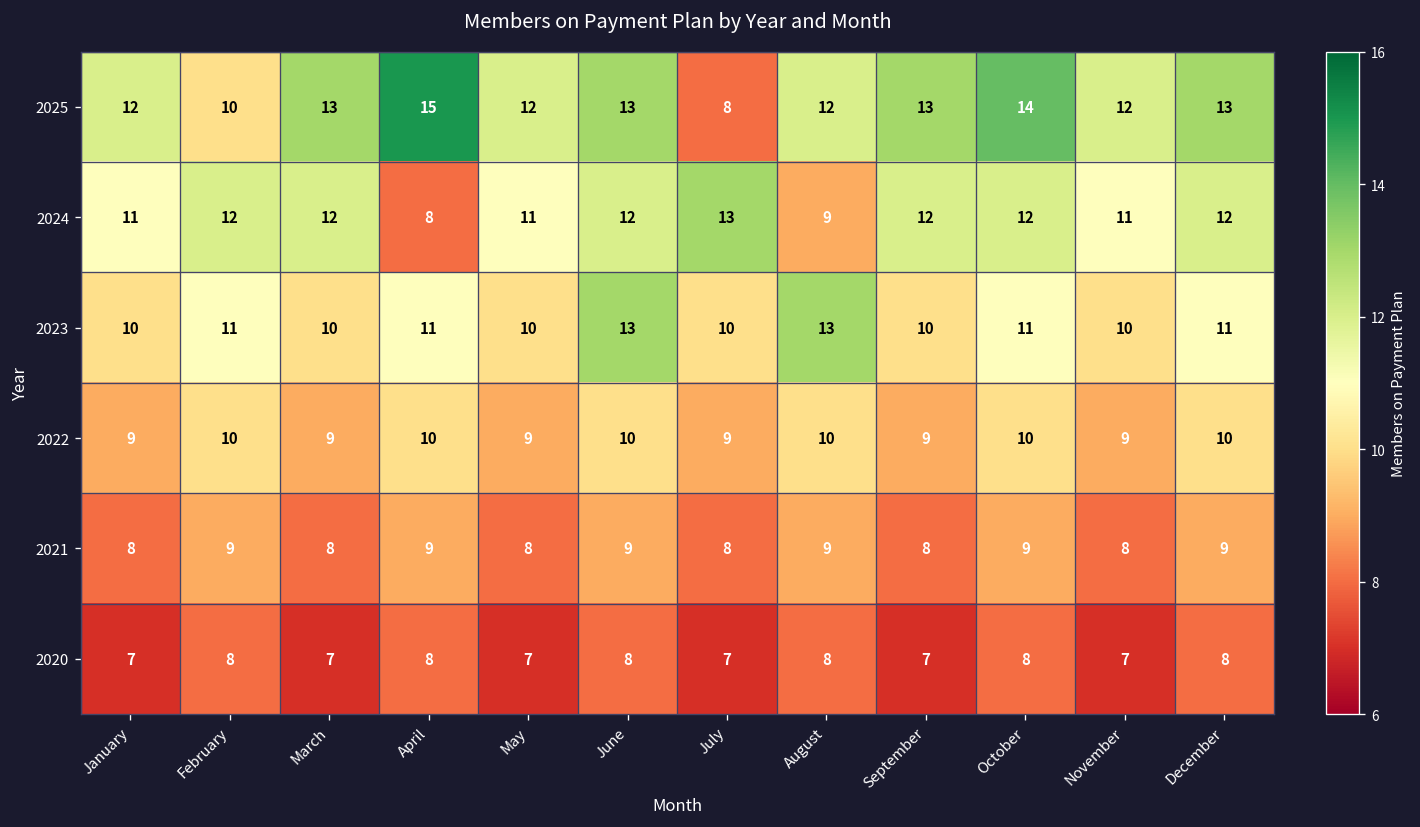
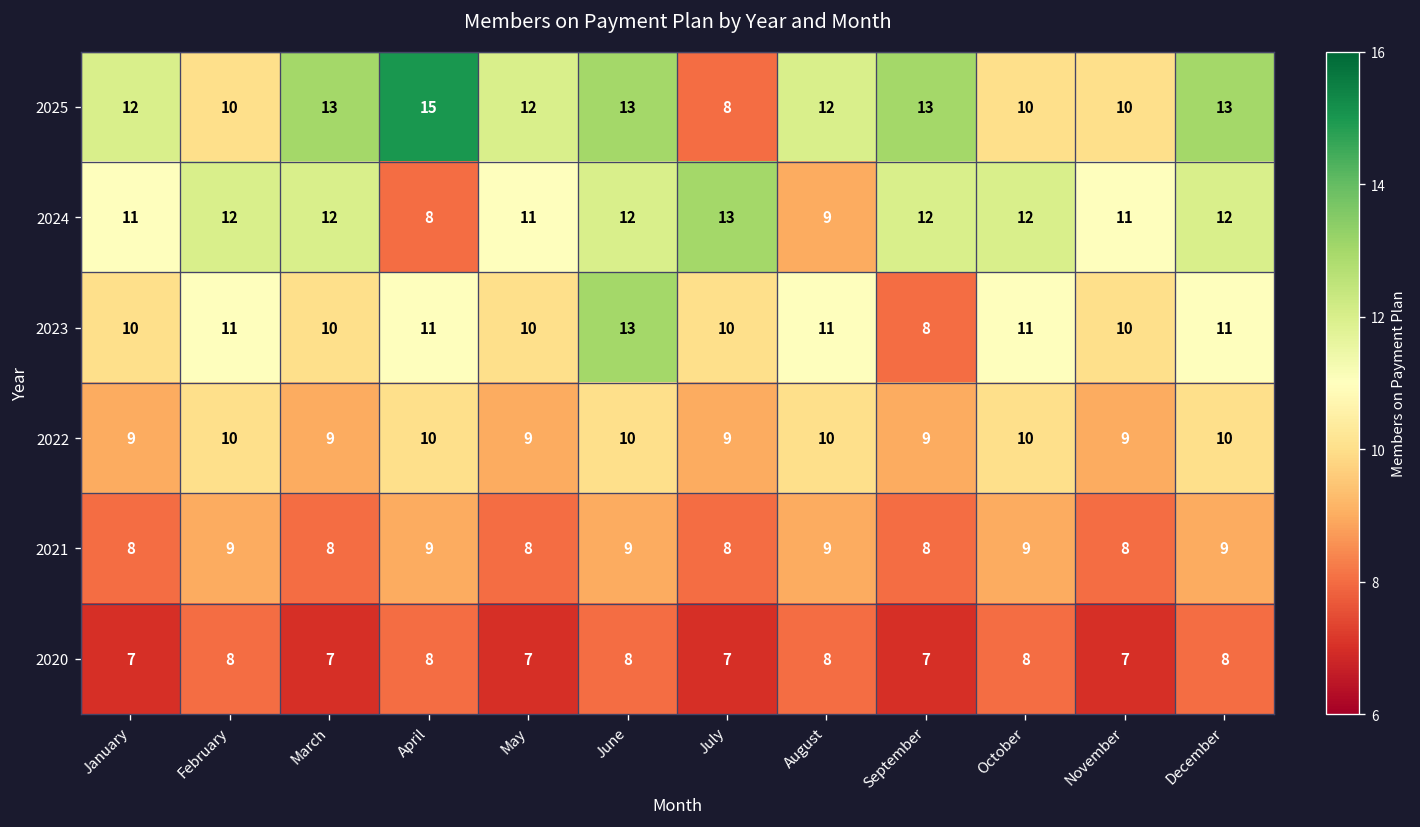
2025, October: 14 -> 10
2025, November: 12 -> 10
2023, August: 13 -> 11
2023, September: 10 -> 8
